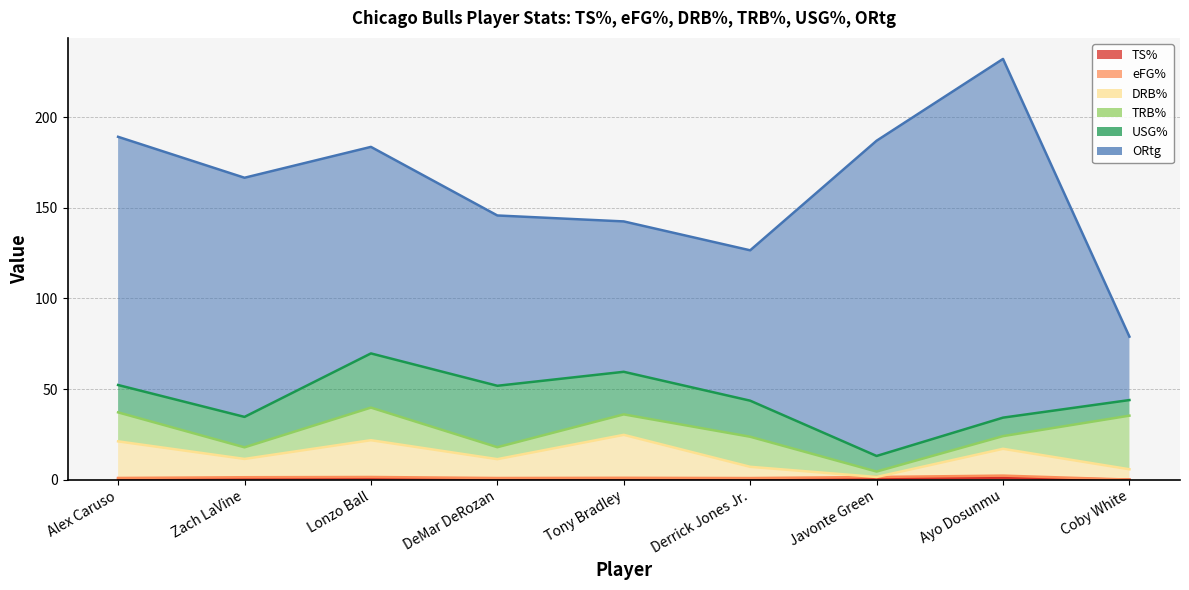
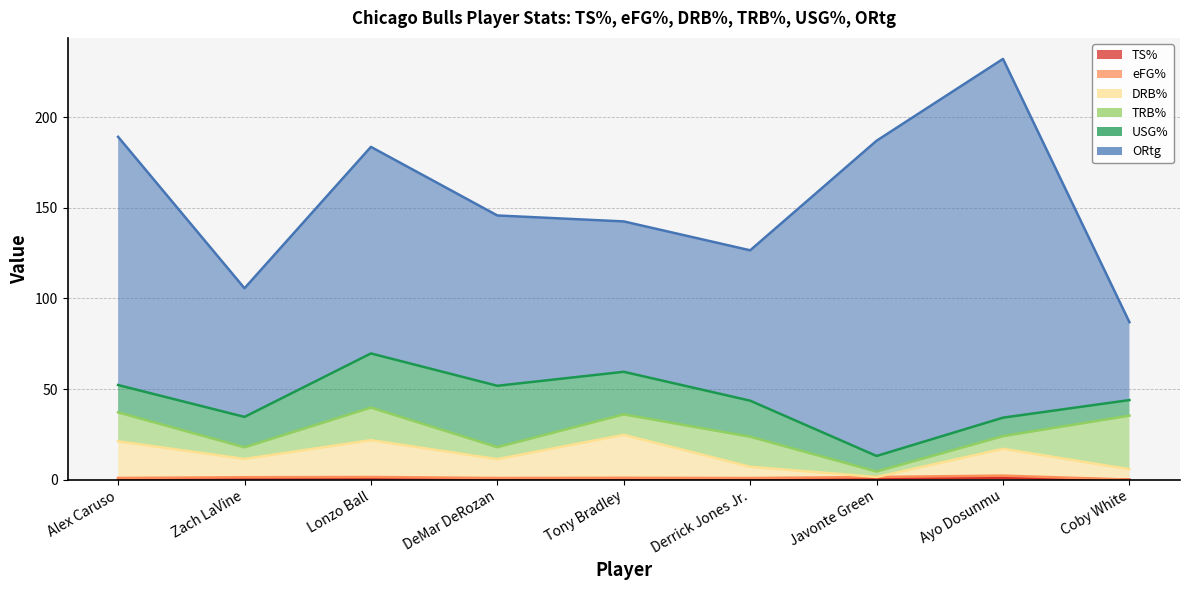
ORtg, Zach LaVine: 132 -> 71
ORtg, Coby White: 35 -> 43
